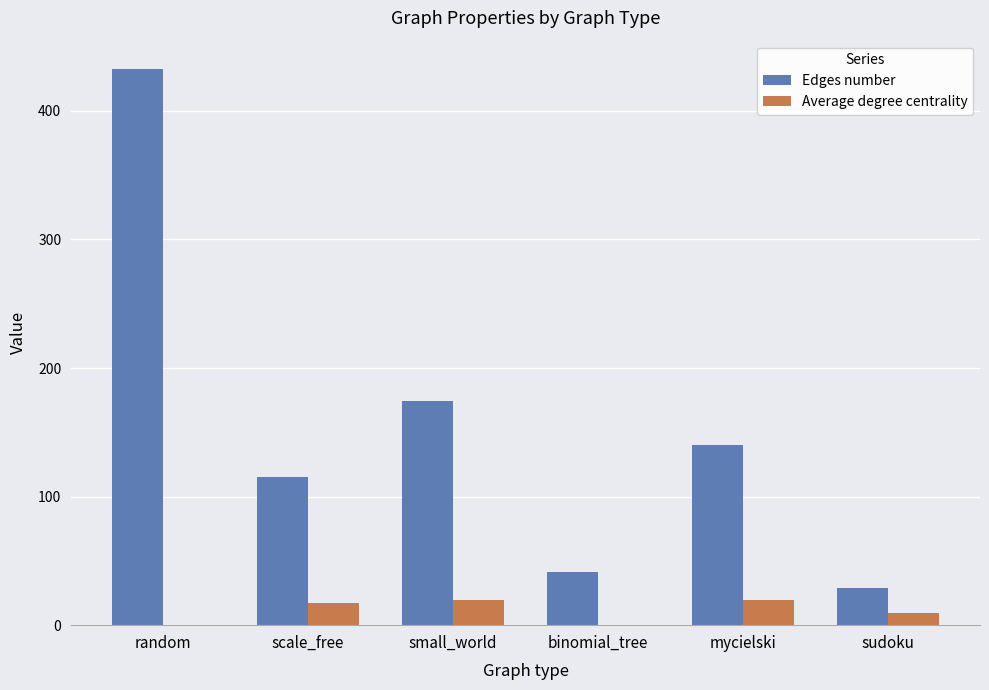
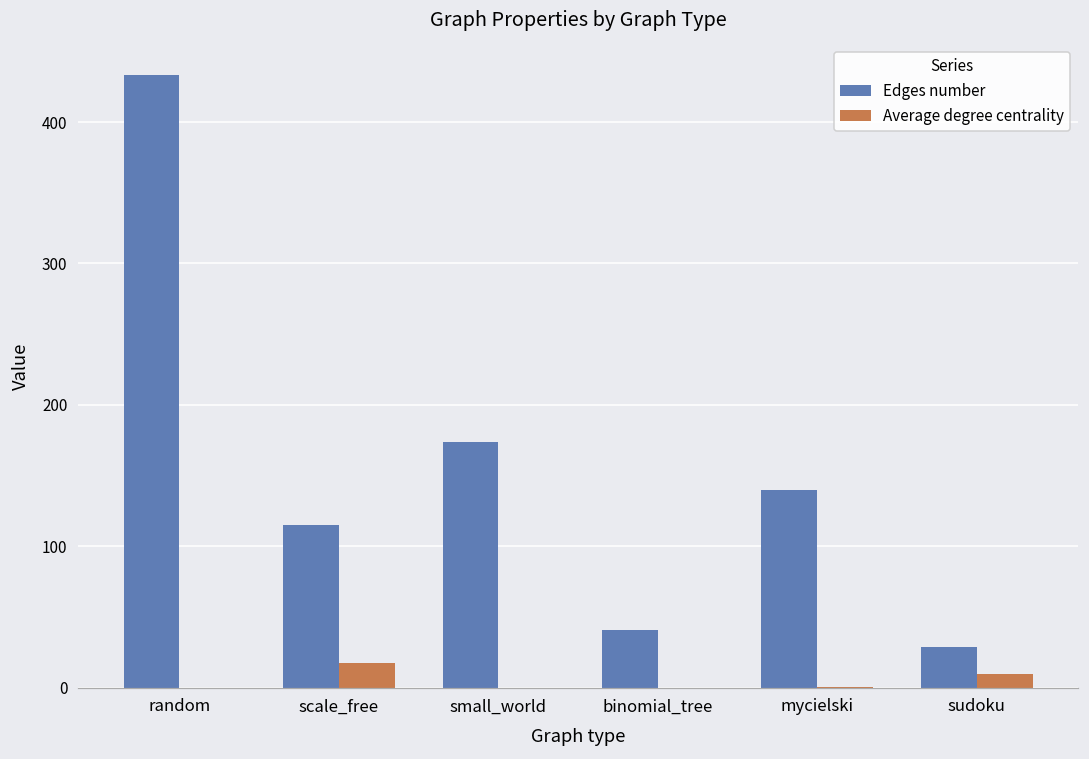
Average degree centrality, small_world: 20 -> 0
Average degree centrality, mycielski: 20 -> 0
